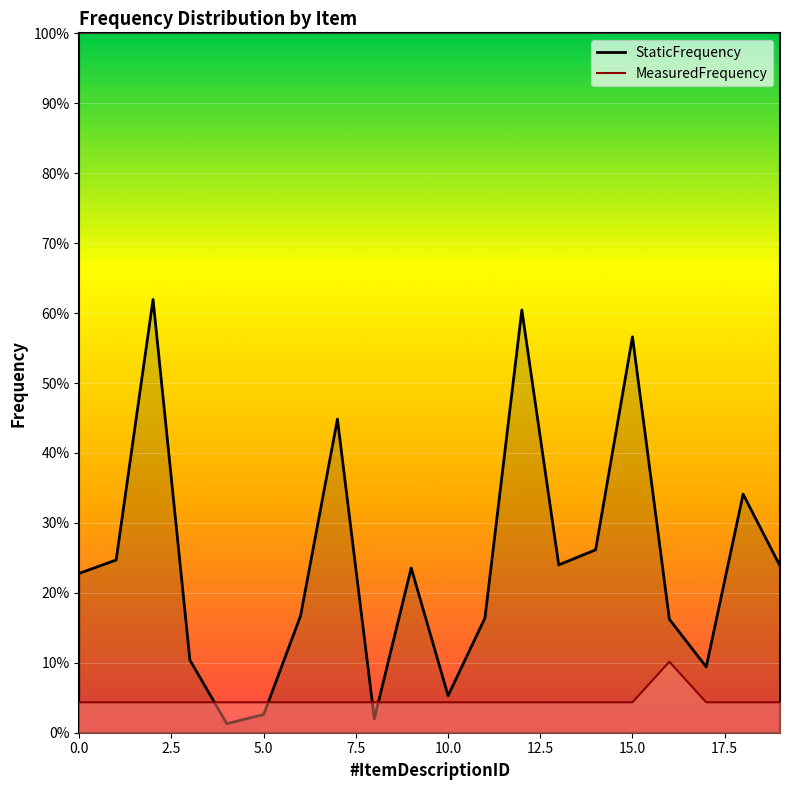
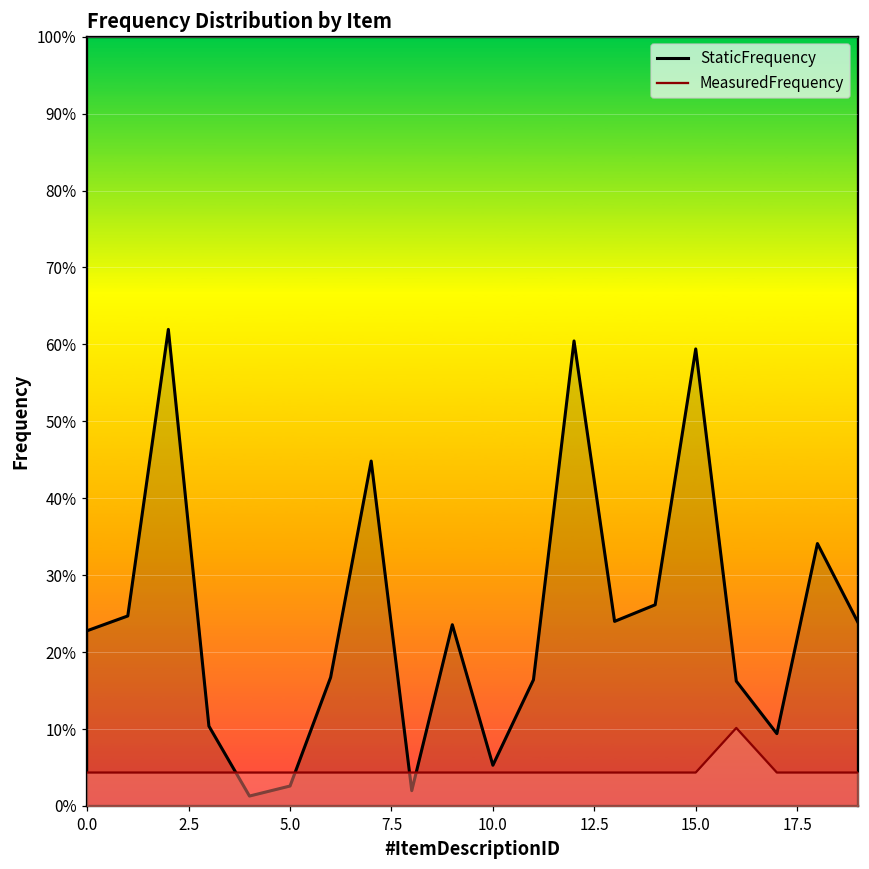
StaticFrequency, 15.0: 57% -> 59%
